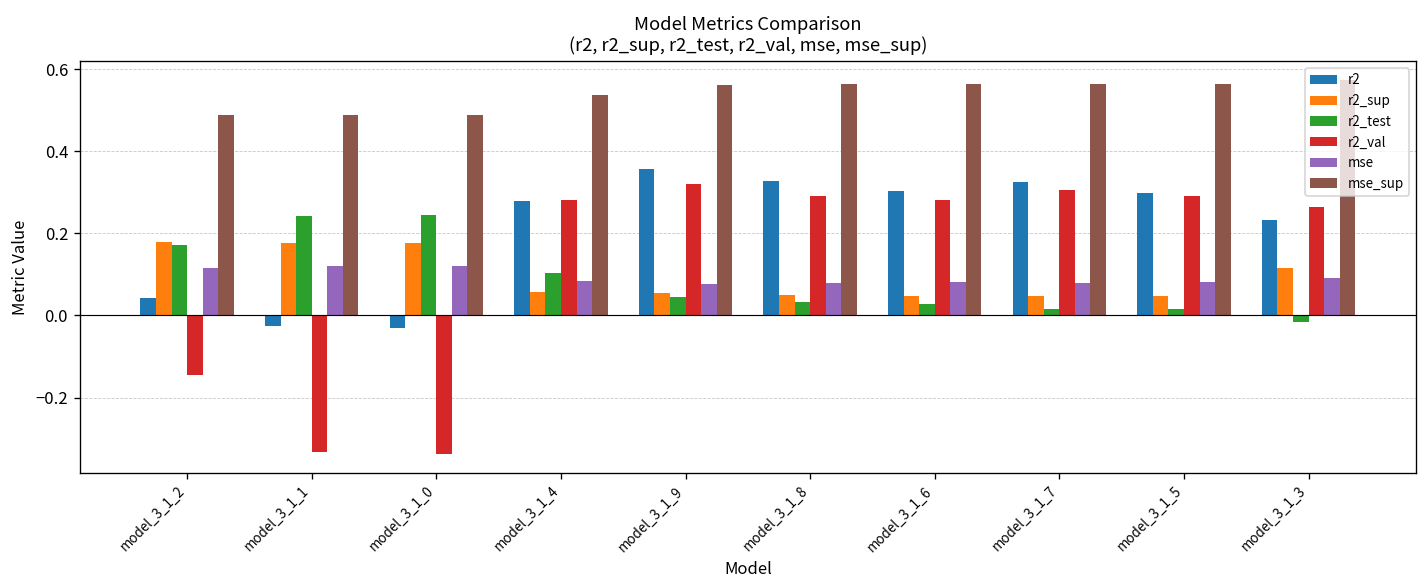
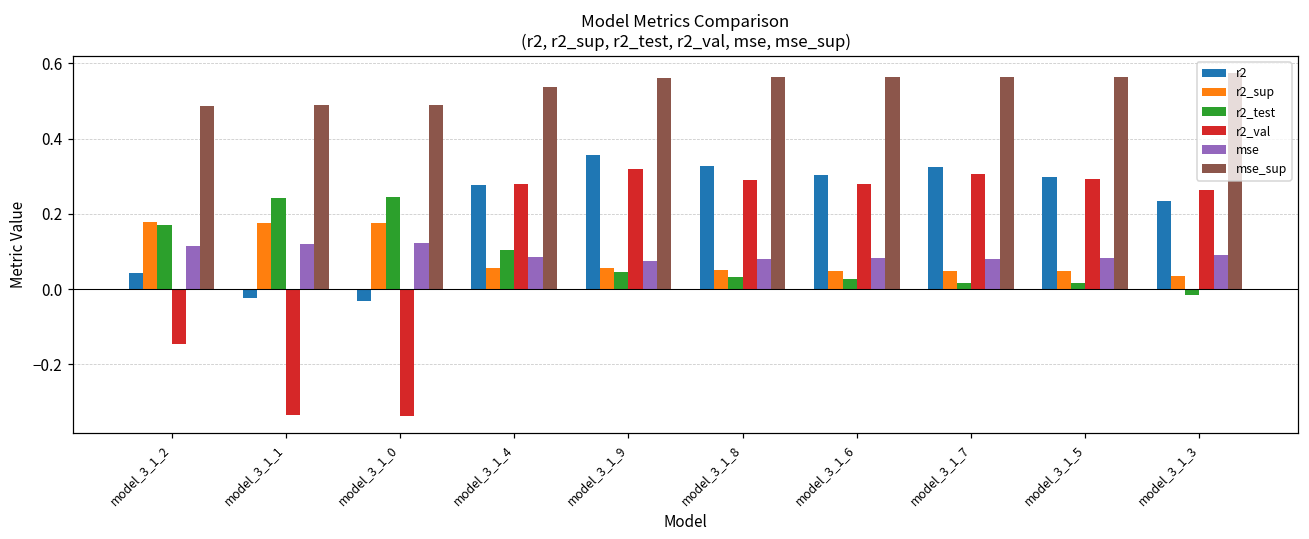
r2_sup, model_3_1_3: 0.12 -> 0.03
